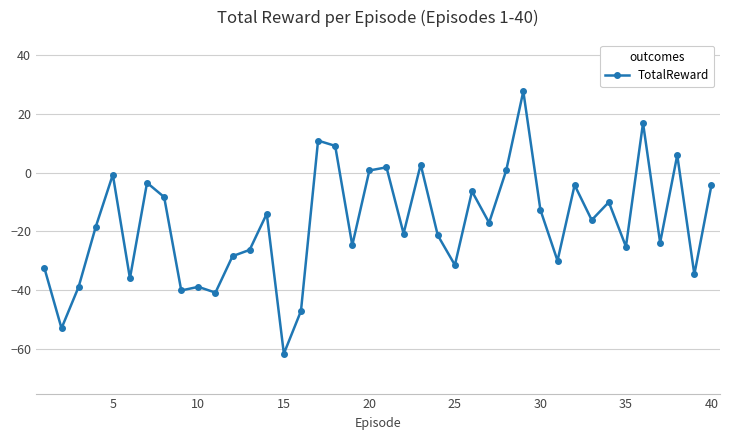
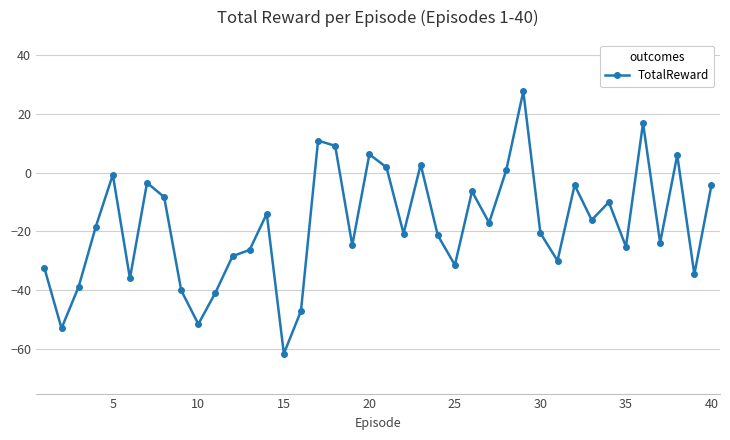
10: -39 -> -51
20: 1 -> 6
30: -13 -> -21
